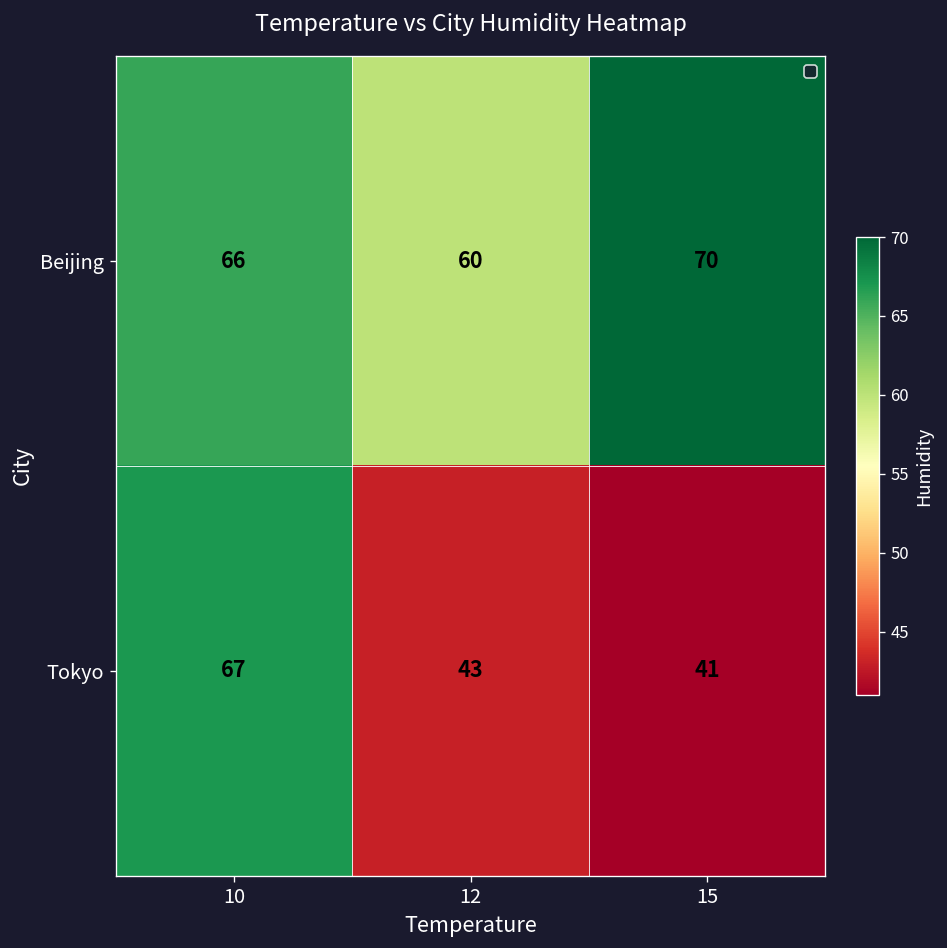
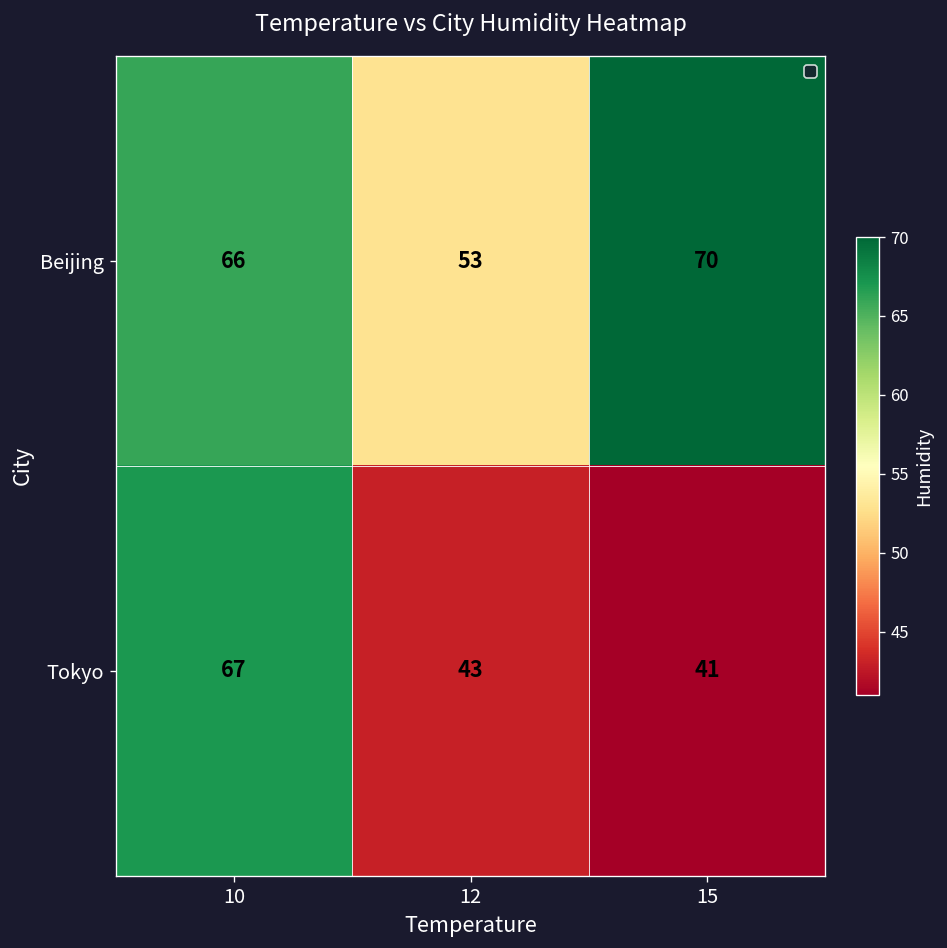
Beijing, 12: 60 -> 53
